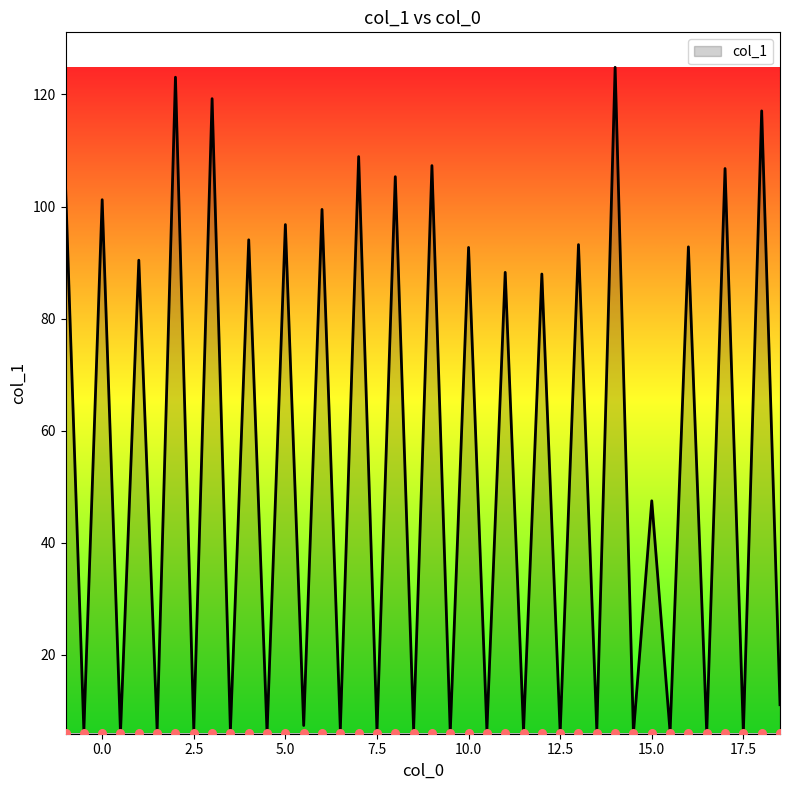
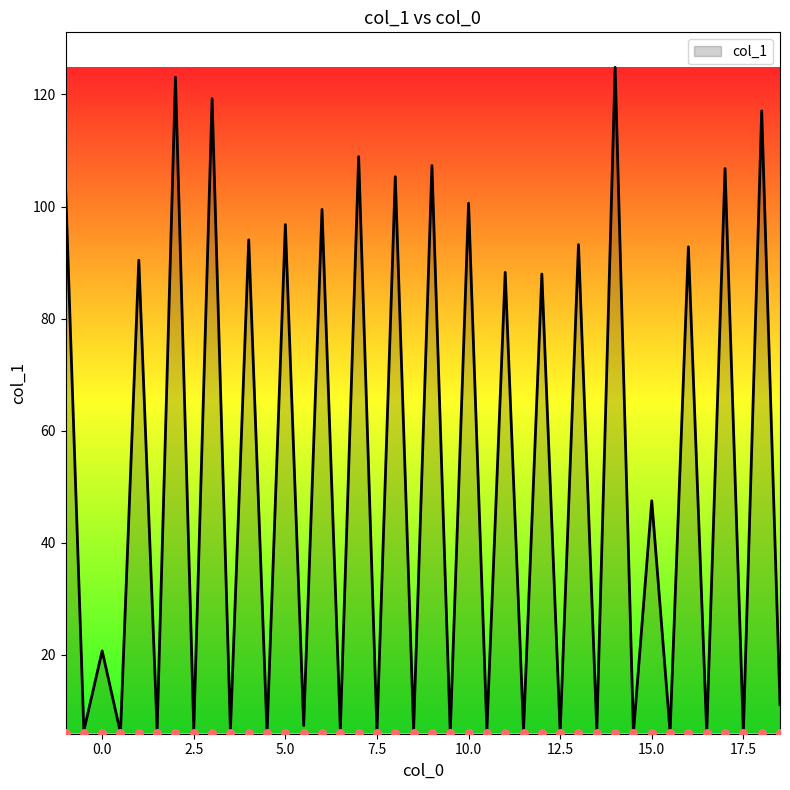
col_1, 0.0: 101 -> 21
col_1, 10.0: 93 -> 101
